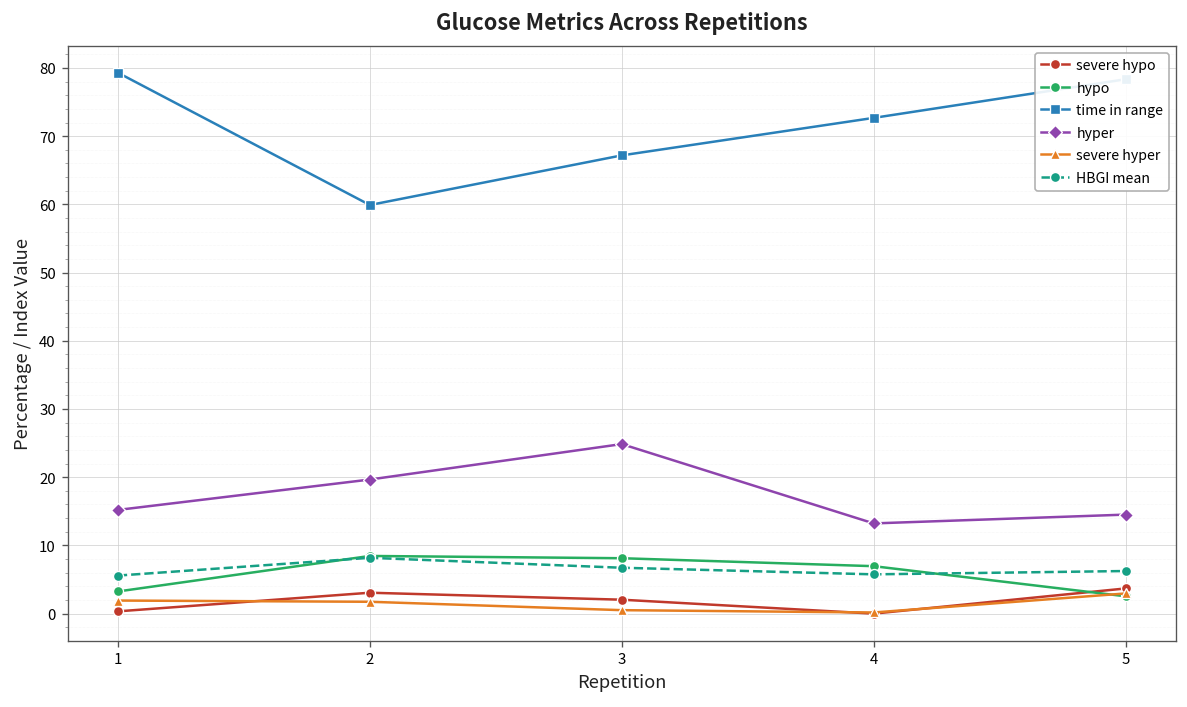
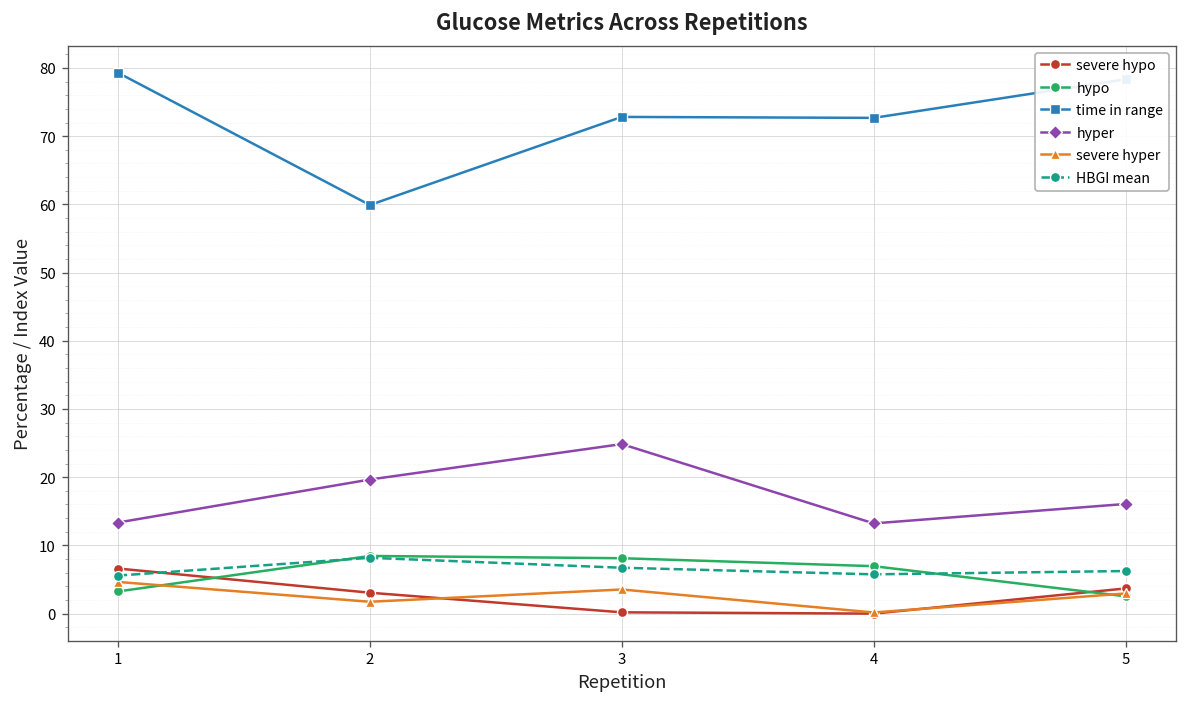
severe hypo, 1: 0 -> 7
hyper, 1: 15 -> 13
severe hyper, 1: 2 -> 5
severe hypo, 3: 2 -> 0
time in range, 3: 67 -> 73
severe hyper, 3: 1 -> 4
hyper, 5: 15 -> 16
